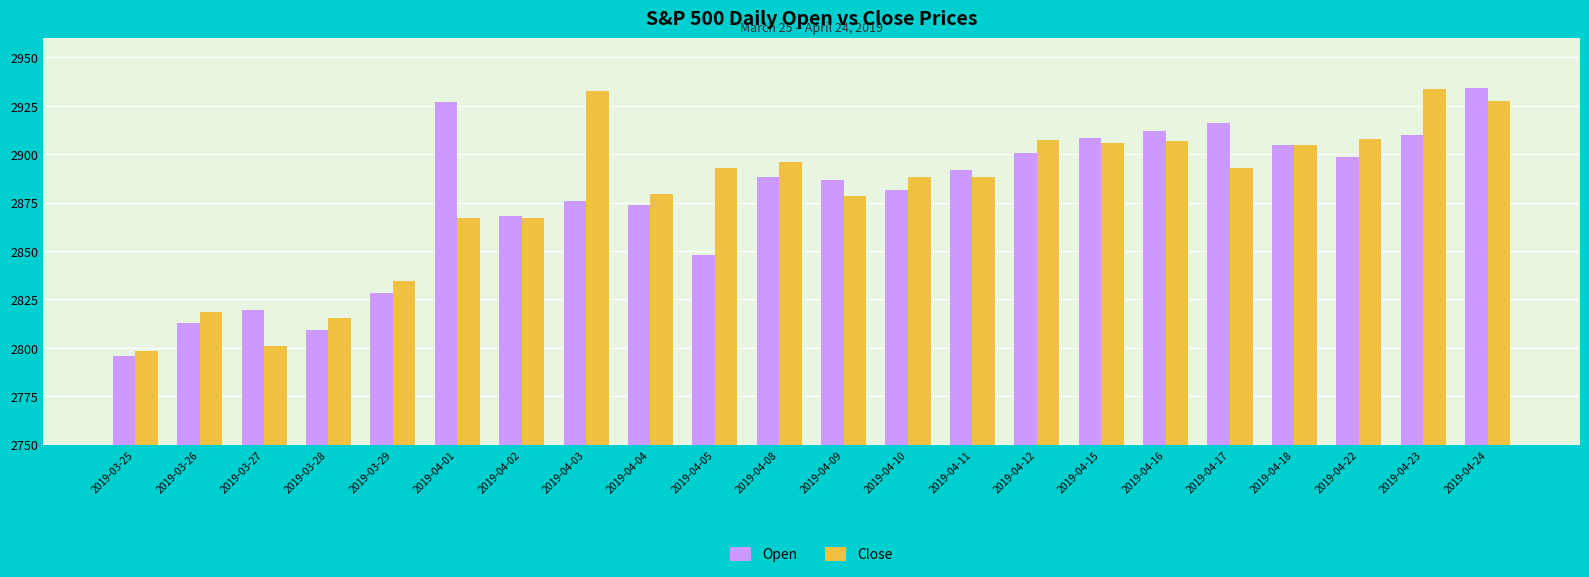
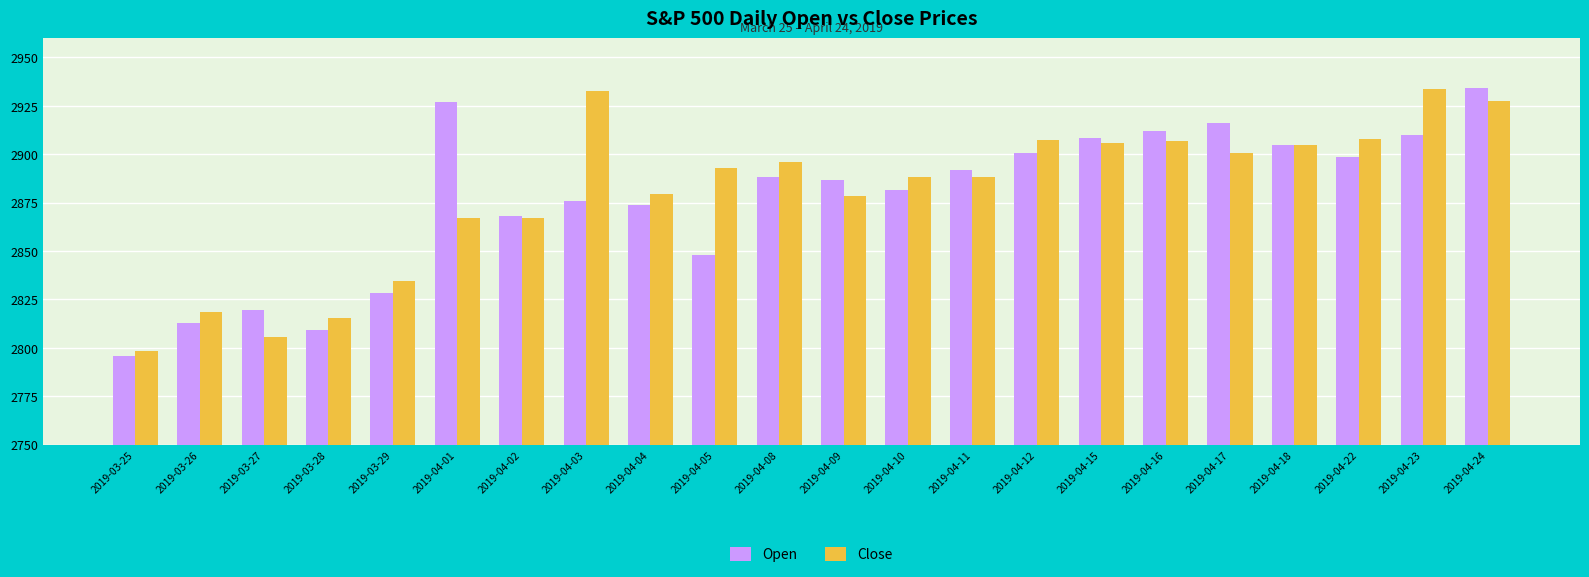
Close, 2019-03-27: 2801 -> 2805
Close, 2019-04-17: 2893 -> 2900
